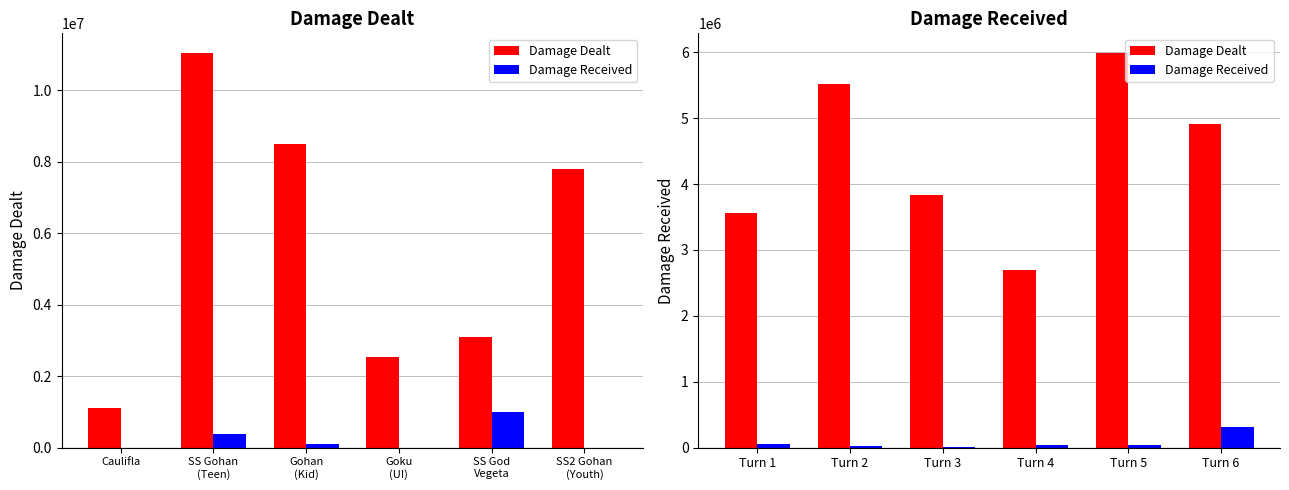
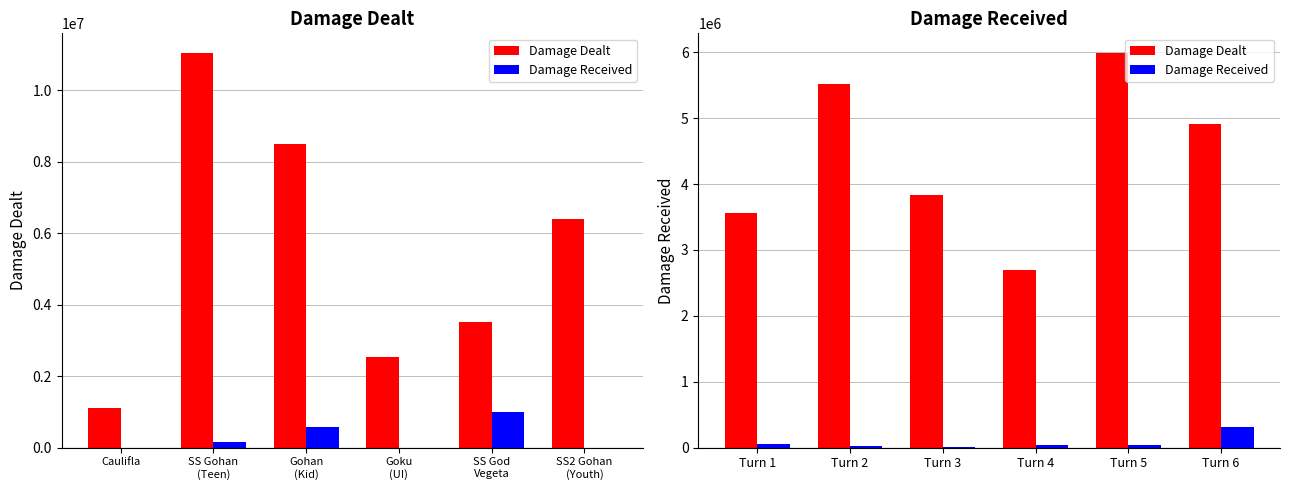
Damage Dealt, Damage Received, SS Gohan (Teen): 400000 -> 100000
Damage Dealt, Damage Received, Gohan (Kid): 100000 -> 600000
Damage Dealt, Damage Dealt, SS God Vegeta: 3100000 -> 3500000
Damage Dealt, Damage Dealt, SS2 Gohan (Youth): 7800000 -> 6400000
